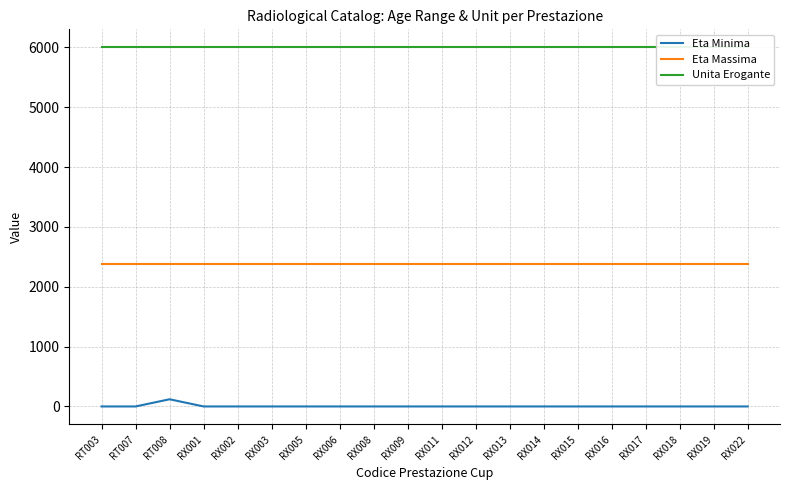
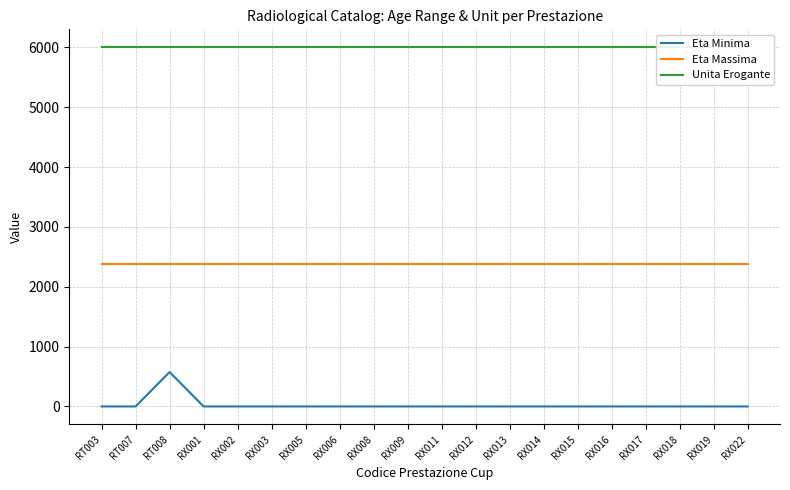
Eta Minima, RT008: 100 -> 600
